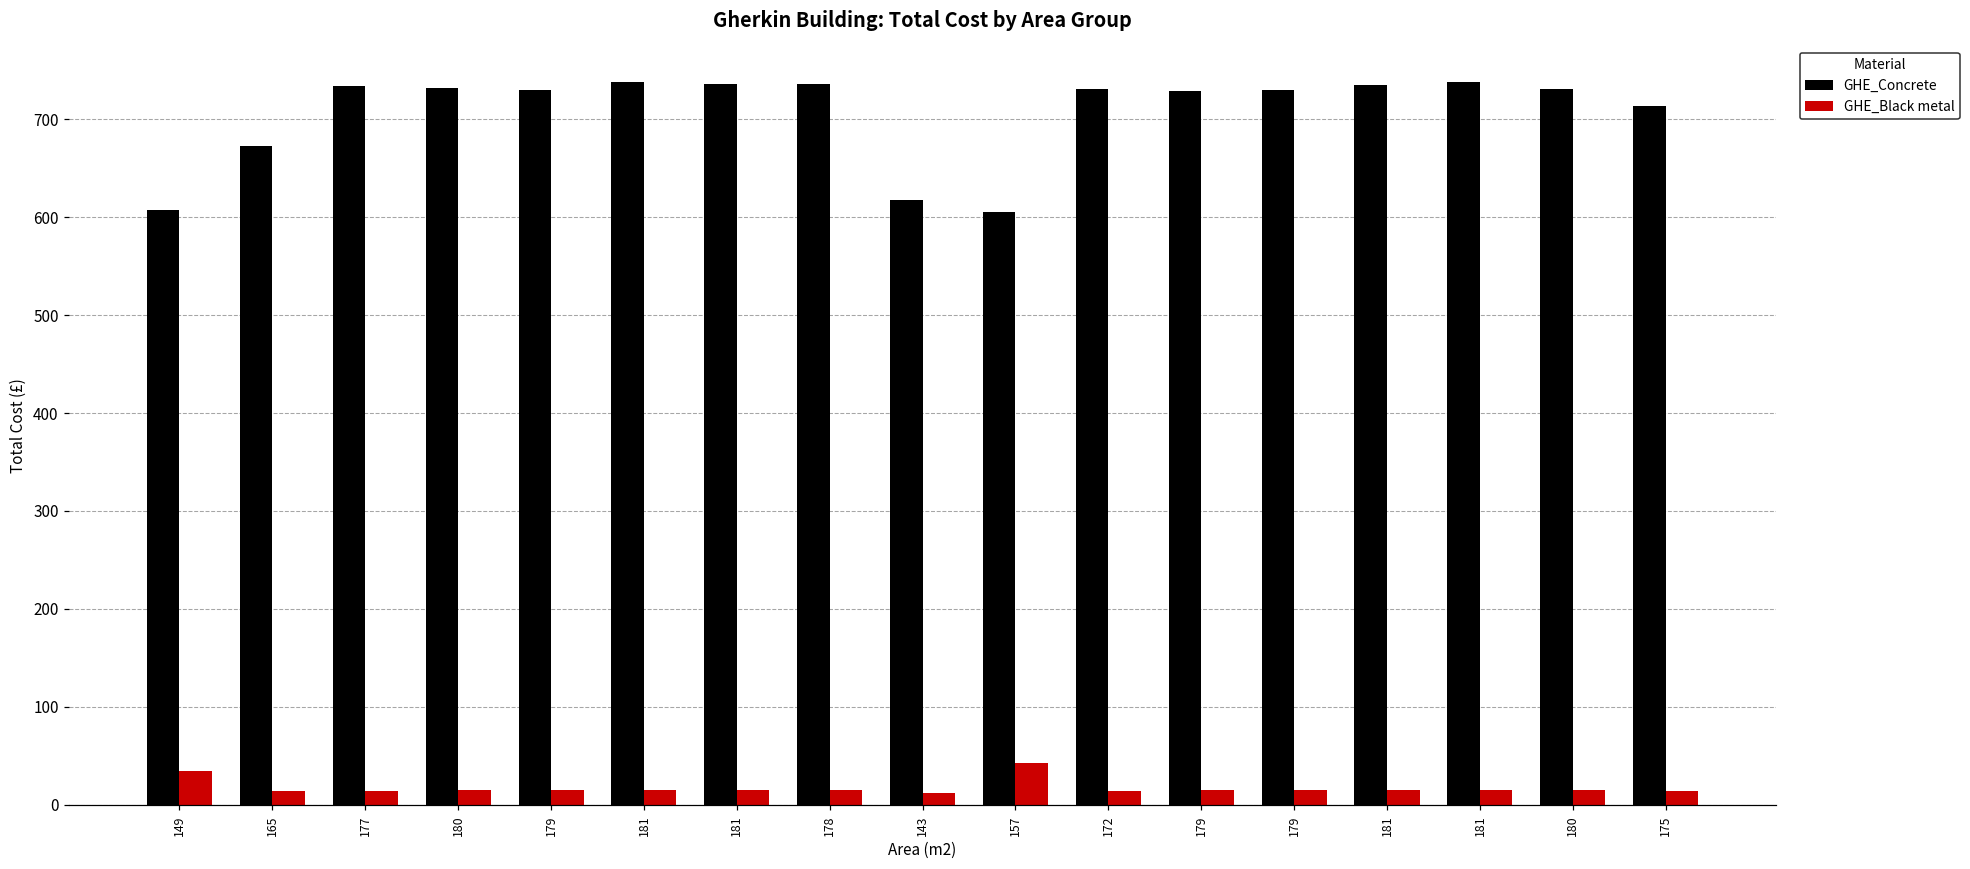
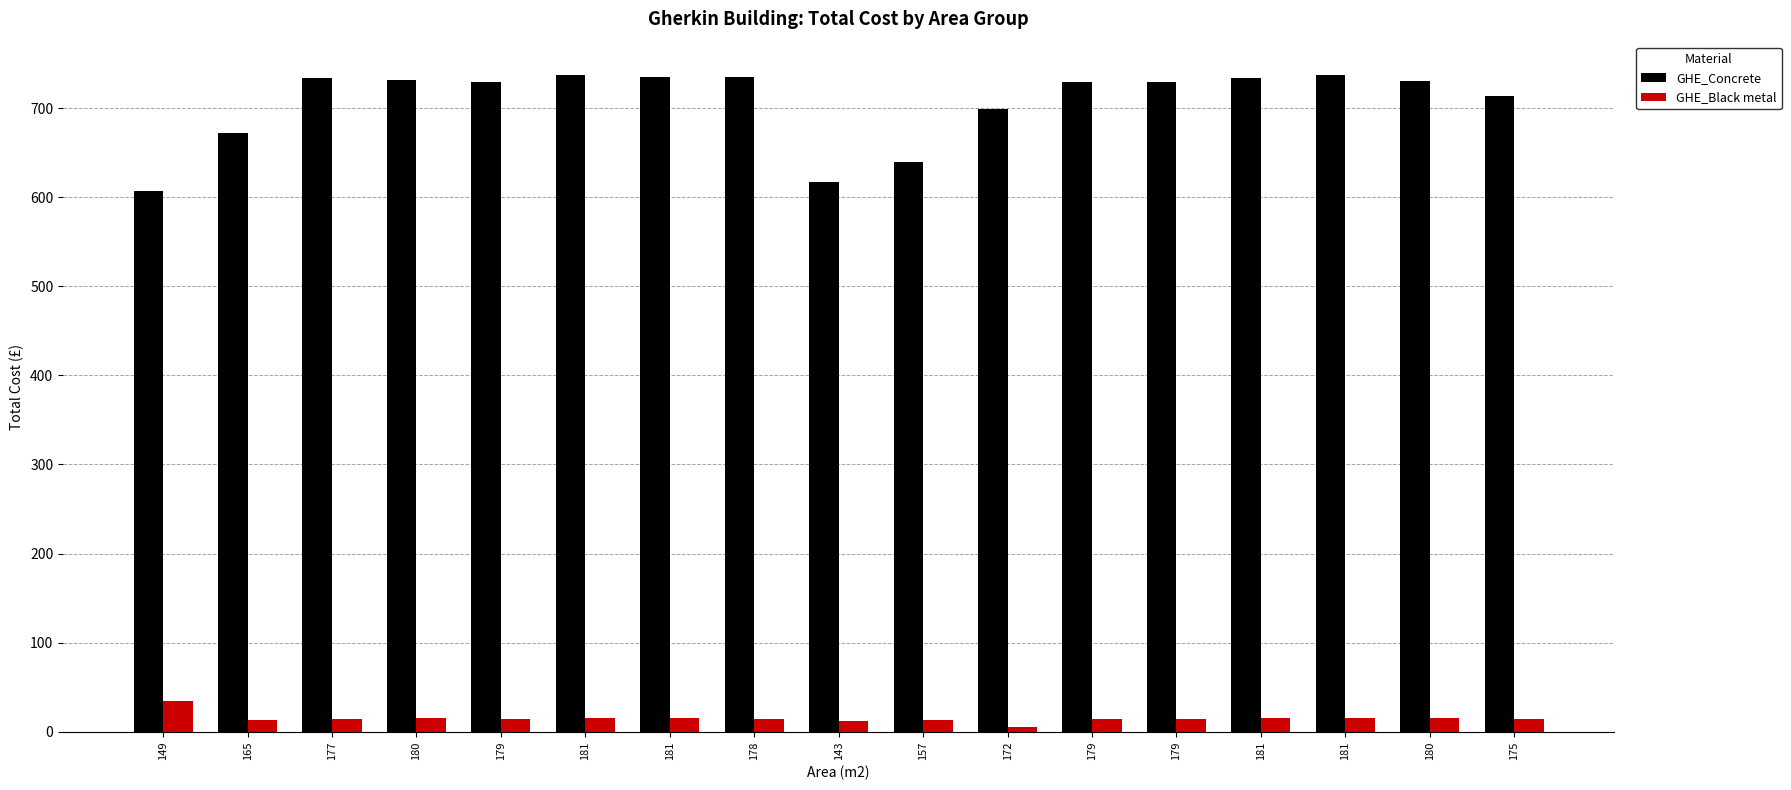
GHE_Concrete, 157: 610 -> 640
GHE_Black metal, 157: 40 -> 10
GHE_Concrete, 172: 730 -> 700
GHE_Black metal, 172: 10 -> 0
